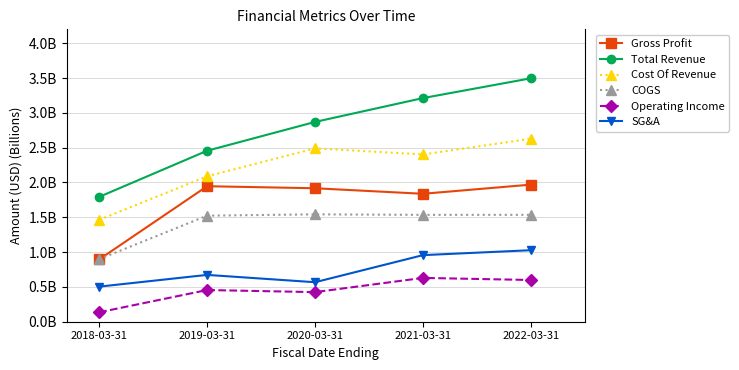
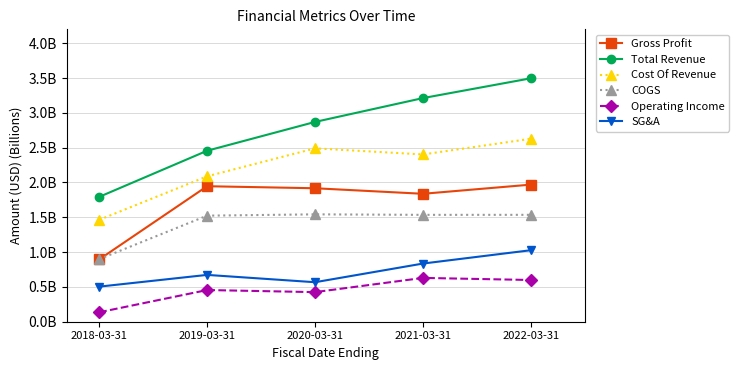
SG&A, 2021-03-31: 1000000000 -> 800000000
